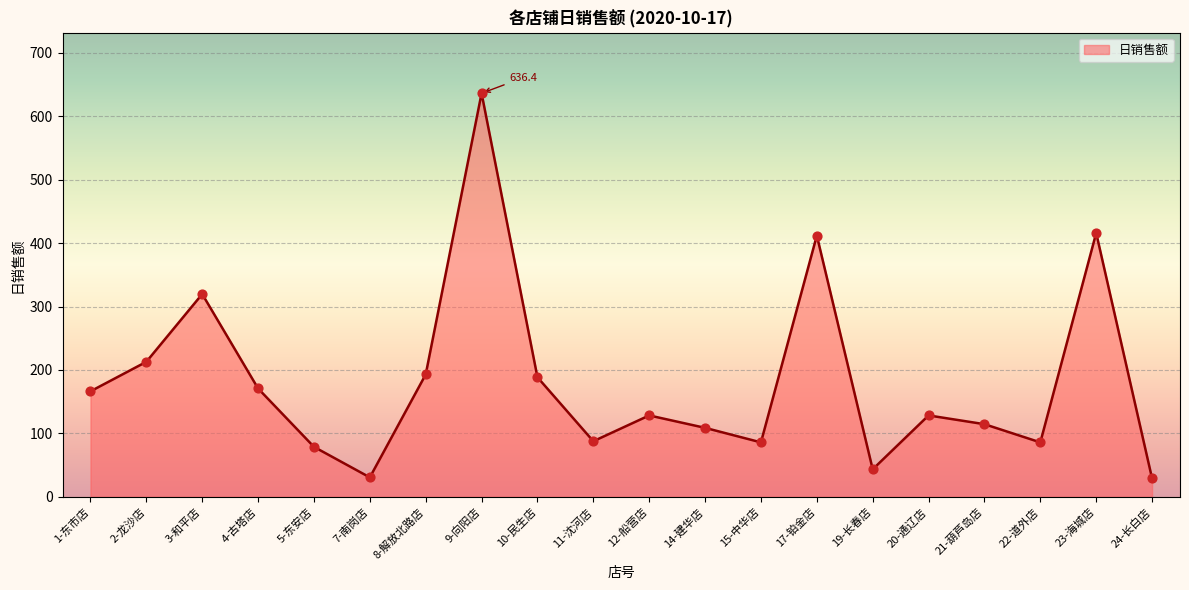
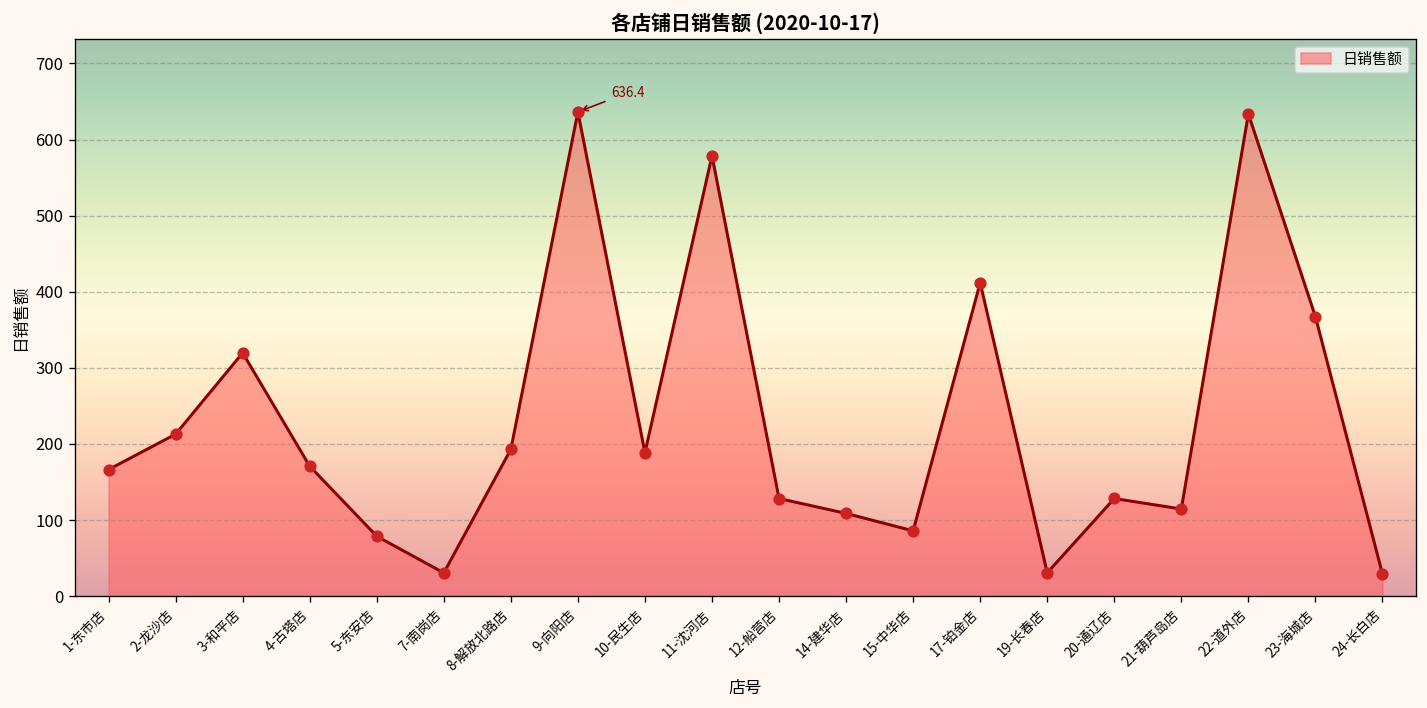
11-沈河店: 90 -> 580
19-长春店: 40 -> 30
22-道外店: 90 -> 630
23-海城店: 420 -> 370
